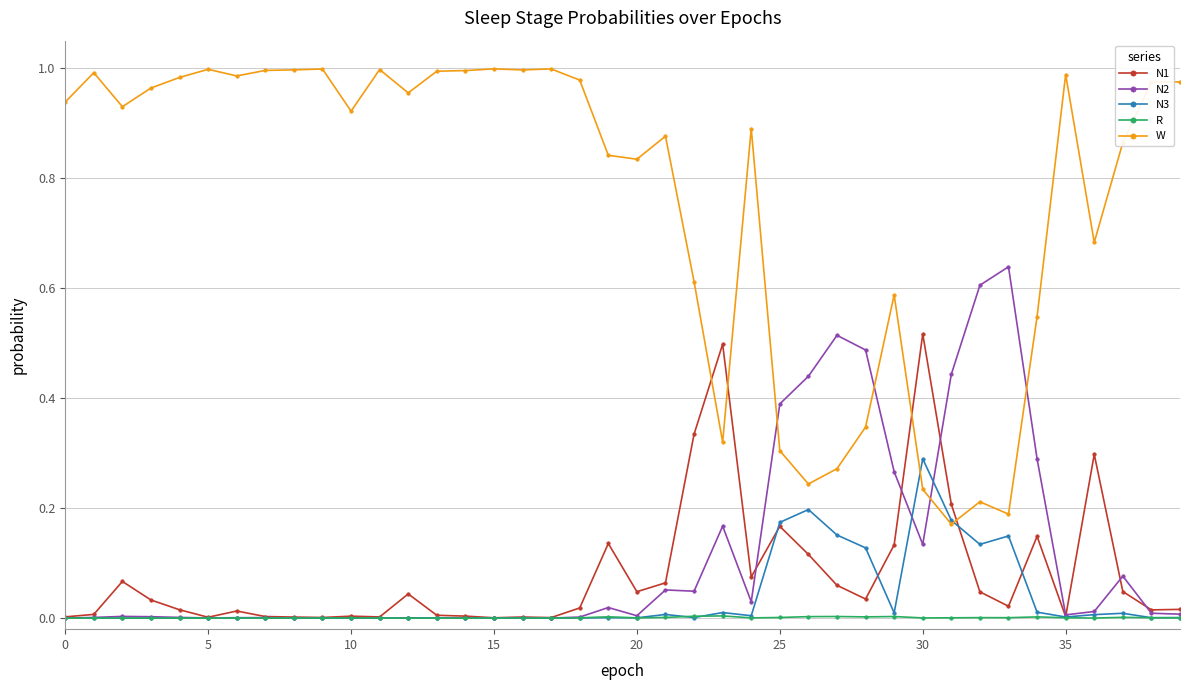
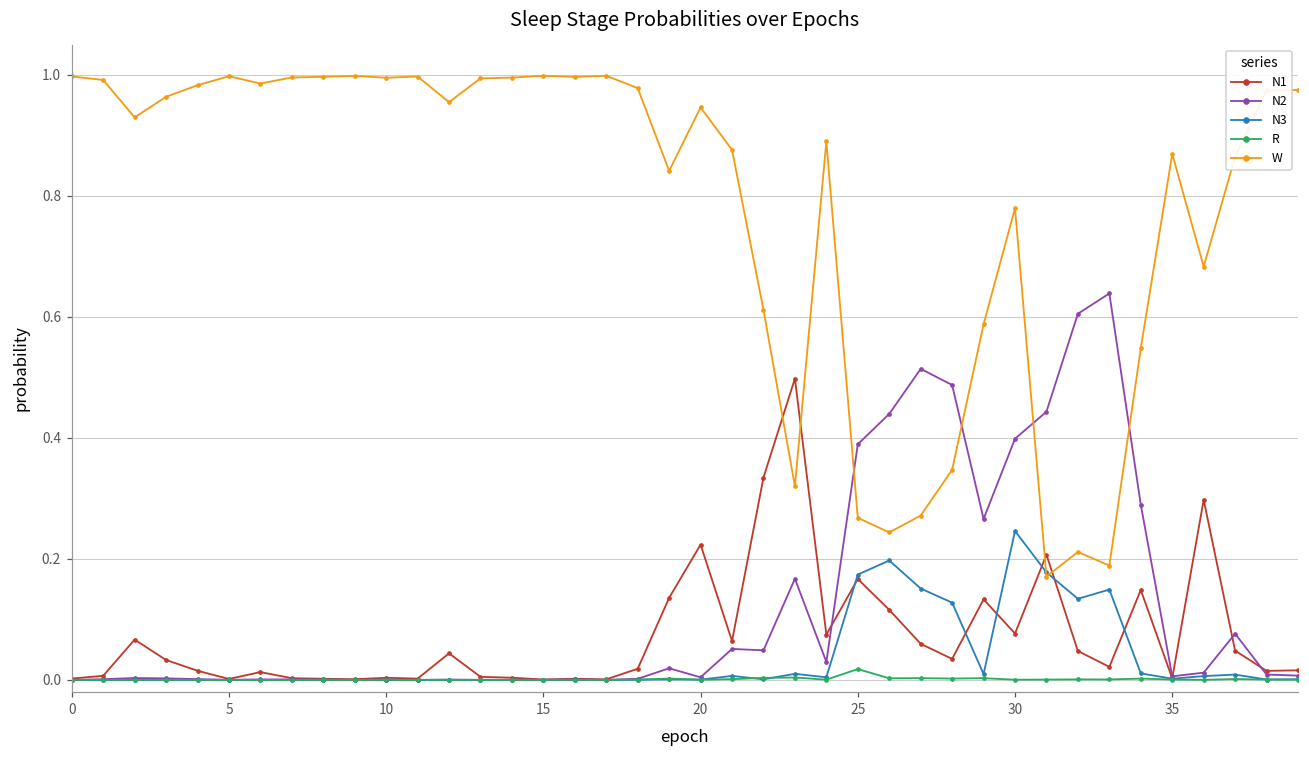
W, 0: 0.94 -> 1.00
W, 10: 0.92 -> 1.00
N1, 20: 0.05 -> 0.22
W, 20: 0.83 -> 0.95
R, 25: 0.00 -> 0.02
W, 25: 0.30 -> 0.27
N1, 30: 0.52 -> 0.08
N2, 30: 0.13 -> 0.40
N3, 30: 0.29 -> 0.25
W, 30: 0.23 -> 0.78
W, 35: 0.99 -> 0.87
